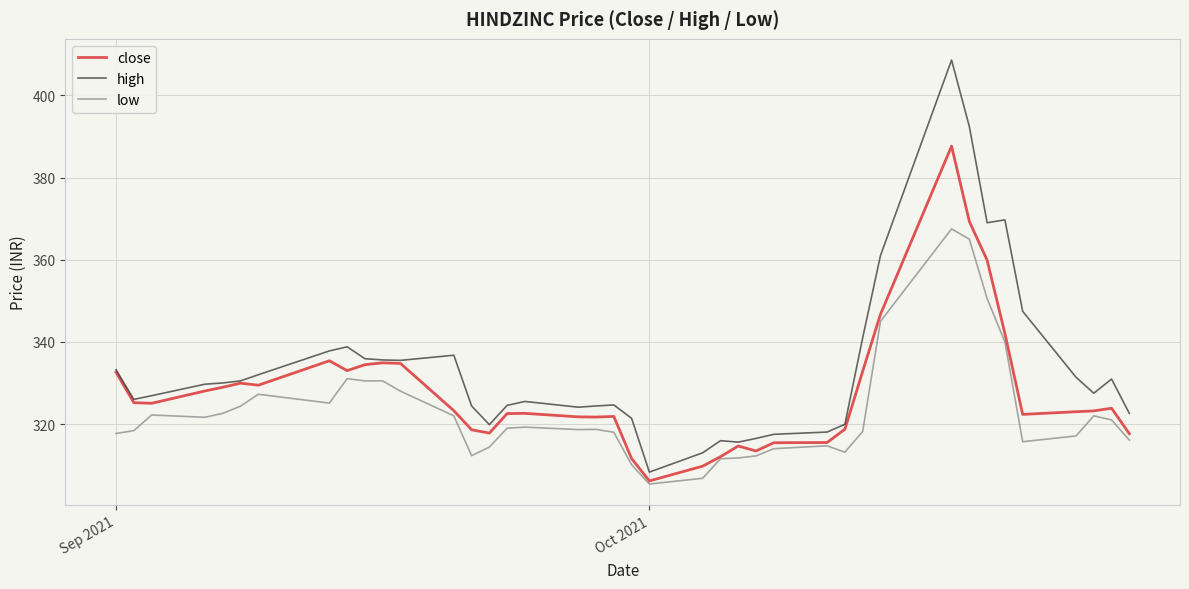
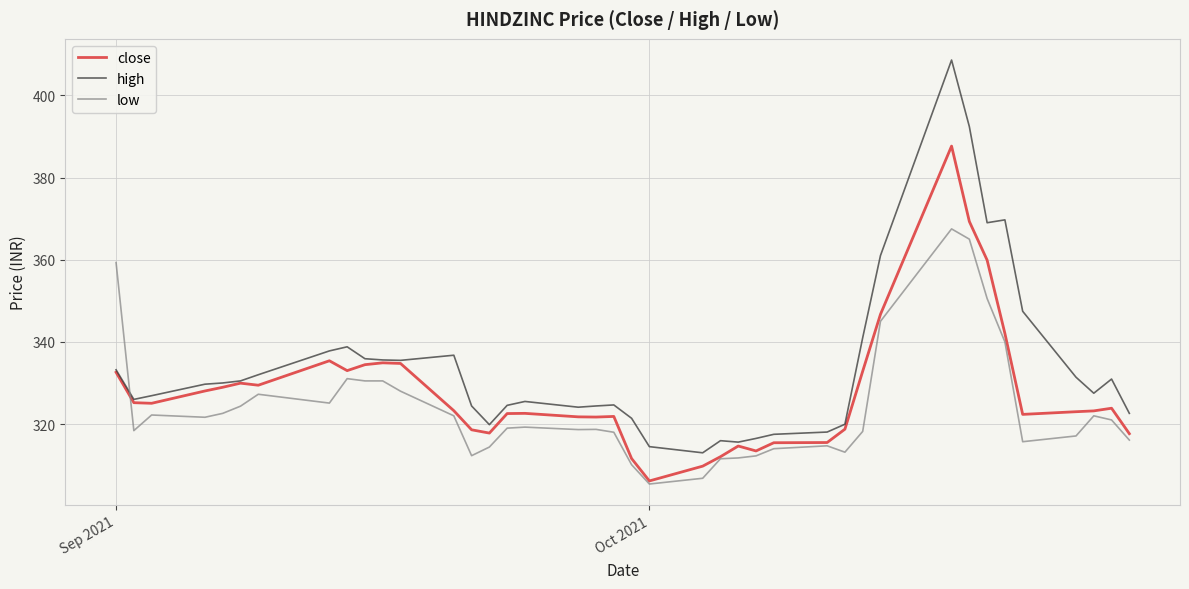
low, Sep 2021: 318 -> 359
high, Oct 2021: 308 -> 315
